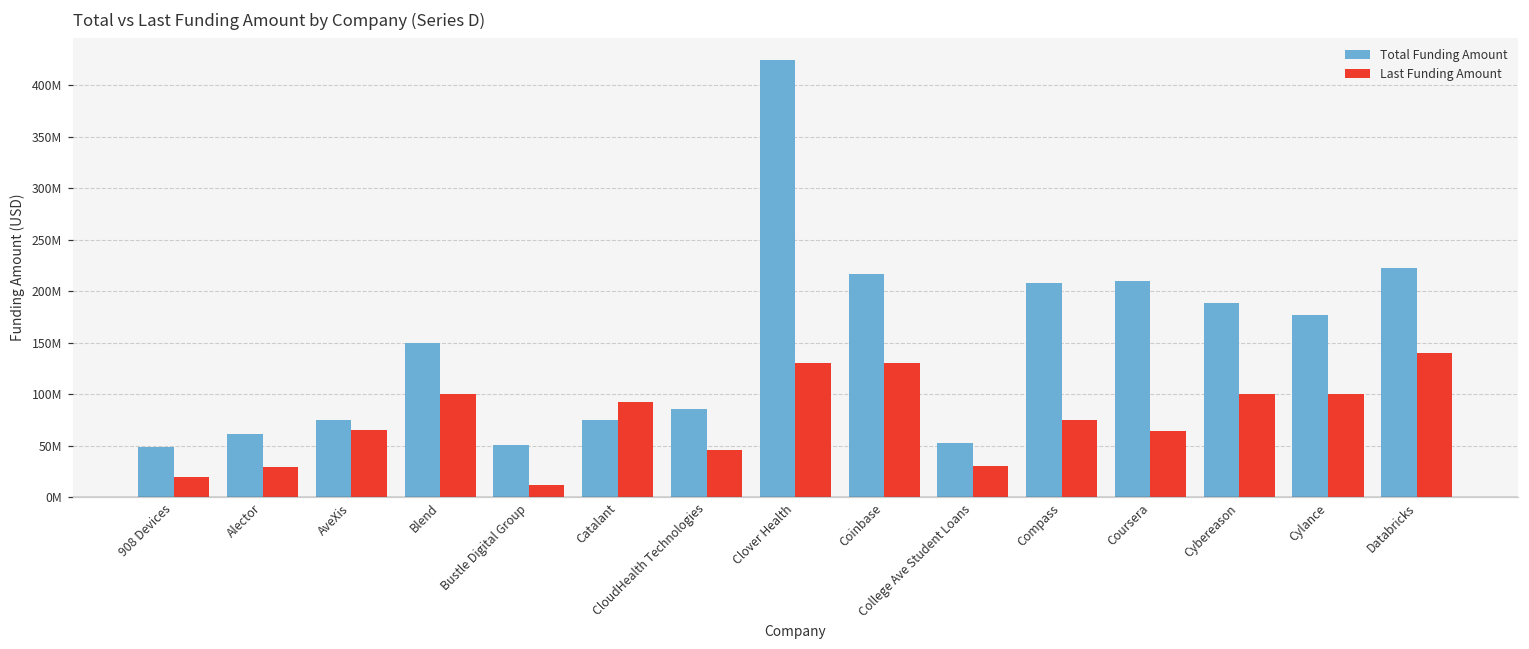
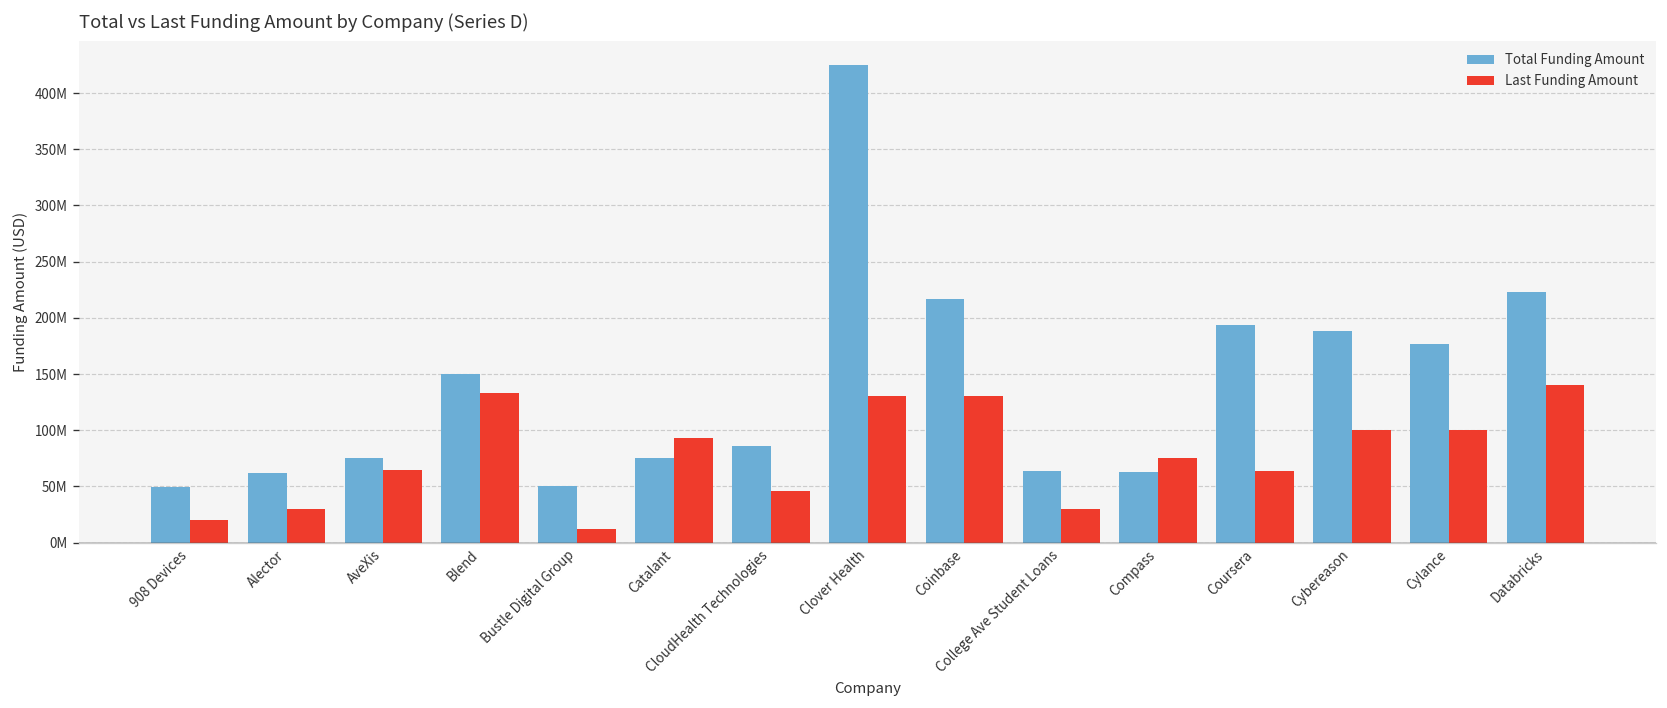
Last Funding Amount, Blend: 100000000 -> 130000000
Total Funding Amount, College Ave Student Loans: 50000000 -> 60000000
Total Funding Amount, Compass: 210000000 -> 60000000
Total Funding Amount, Coursera: 210000000 -> 190000000
